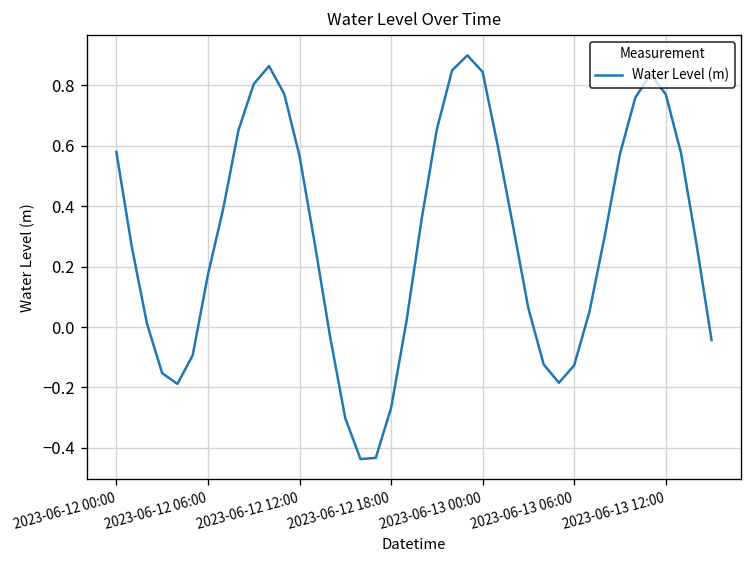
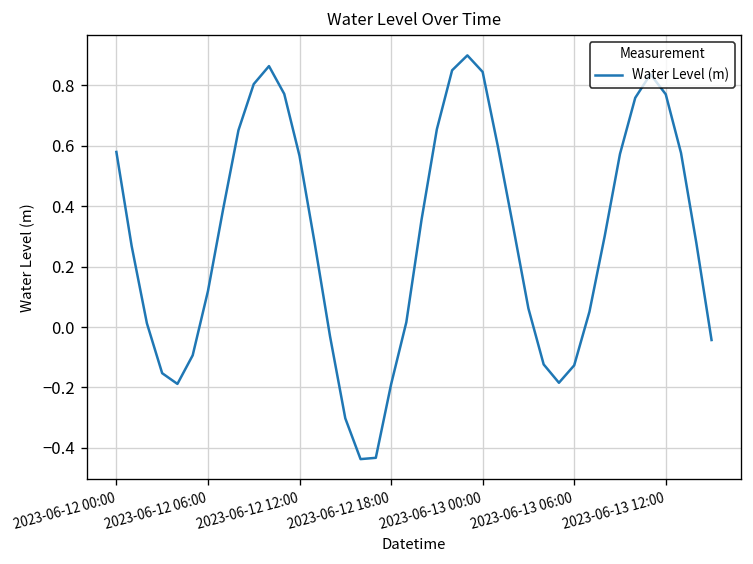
2023-06-12 06:00: 0.17 -> 0.12
2023-06-12 18:00: -0.27 -> -0.19
